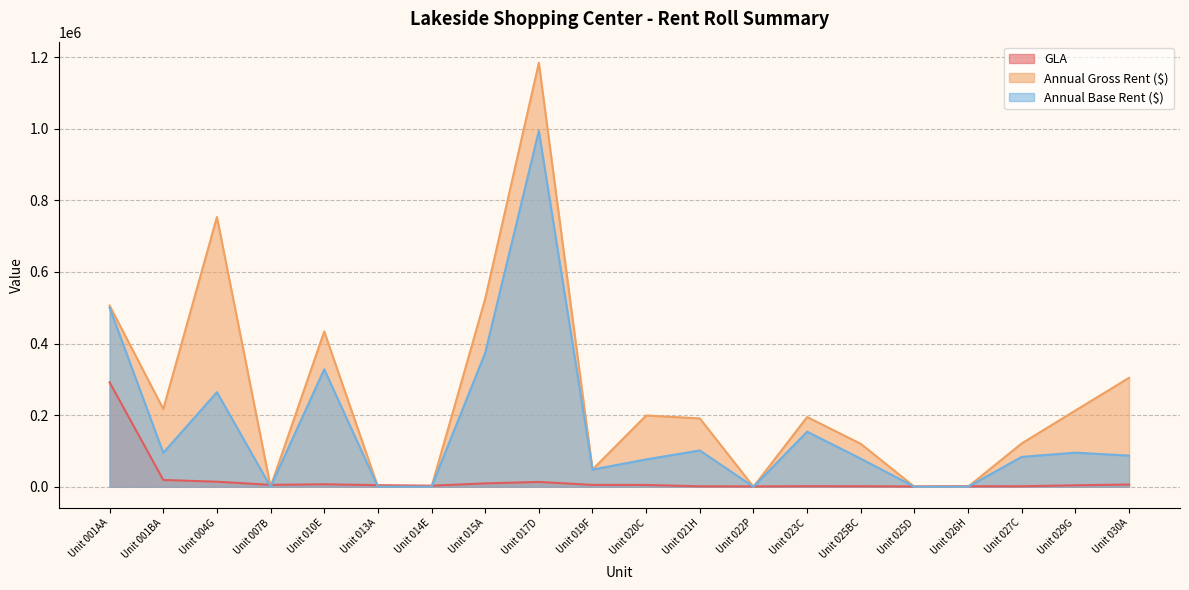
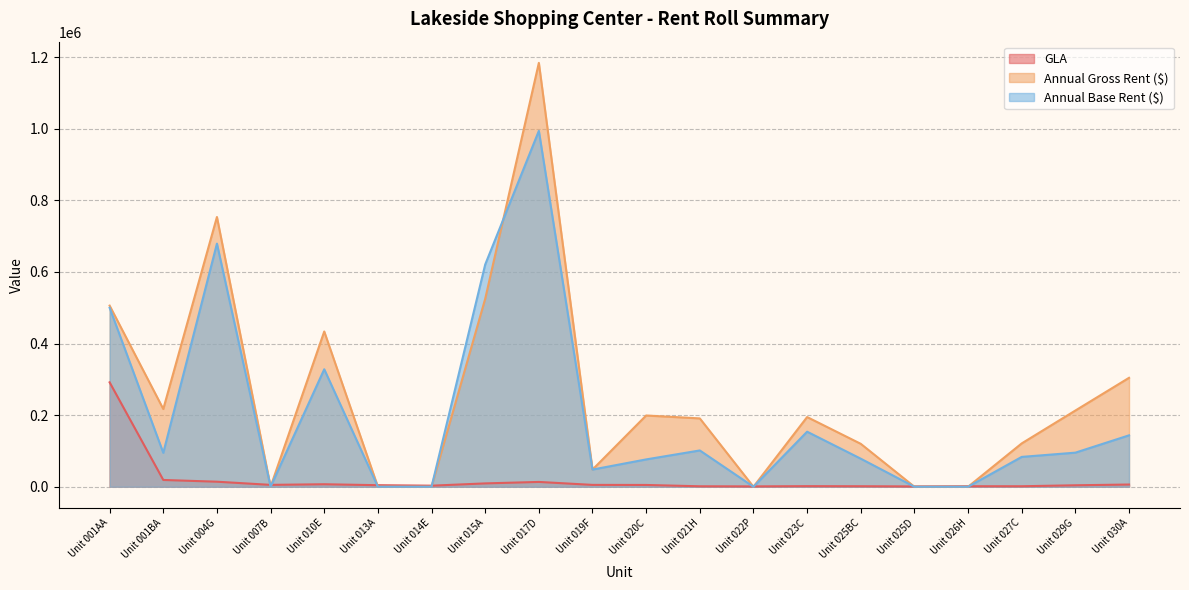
Annual Base Rent ($), Unit 004G: 260000 -> 680000
Annual Base Rent ($), Unit 015A: 370000 -> 620000
Annual Base Rent ($), Unit 030A: 90000 -> 140000
